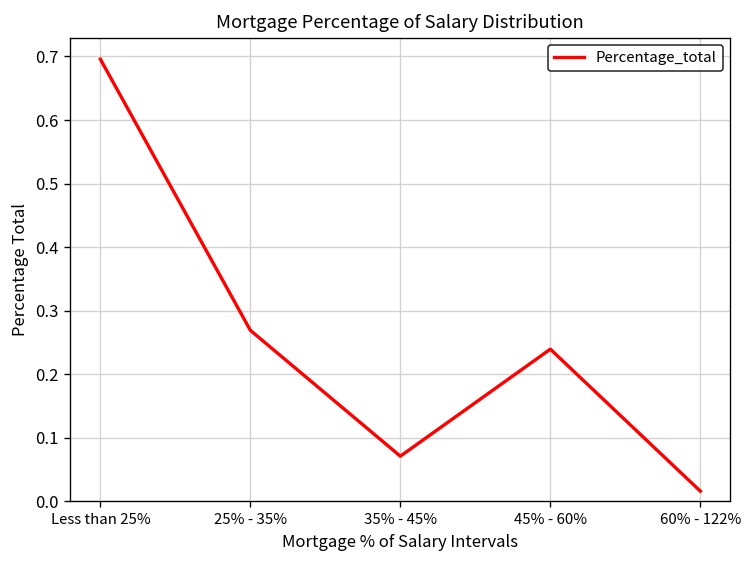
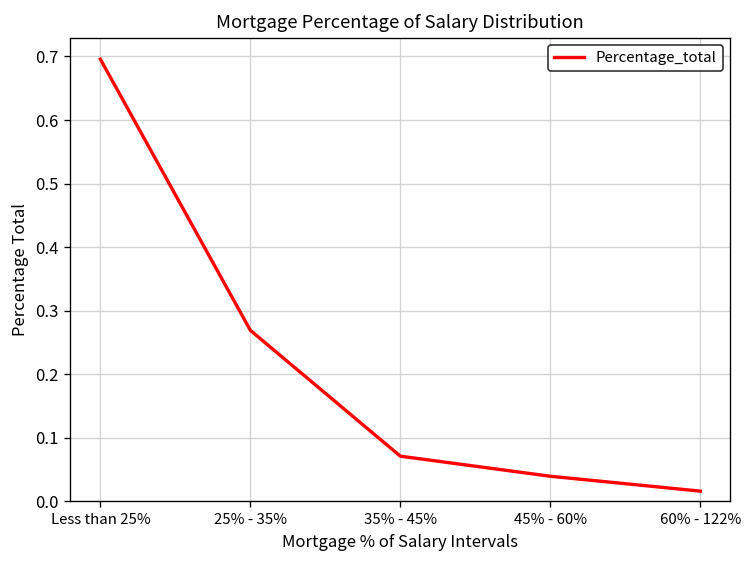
45% - 60%: 0.24 -> 0.04
